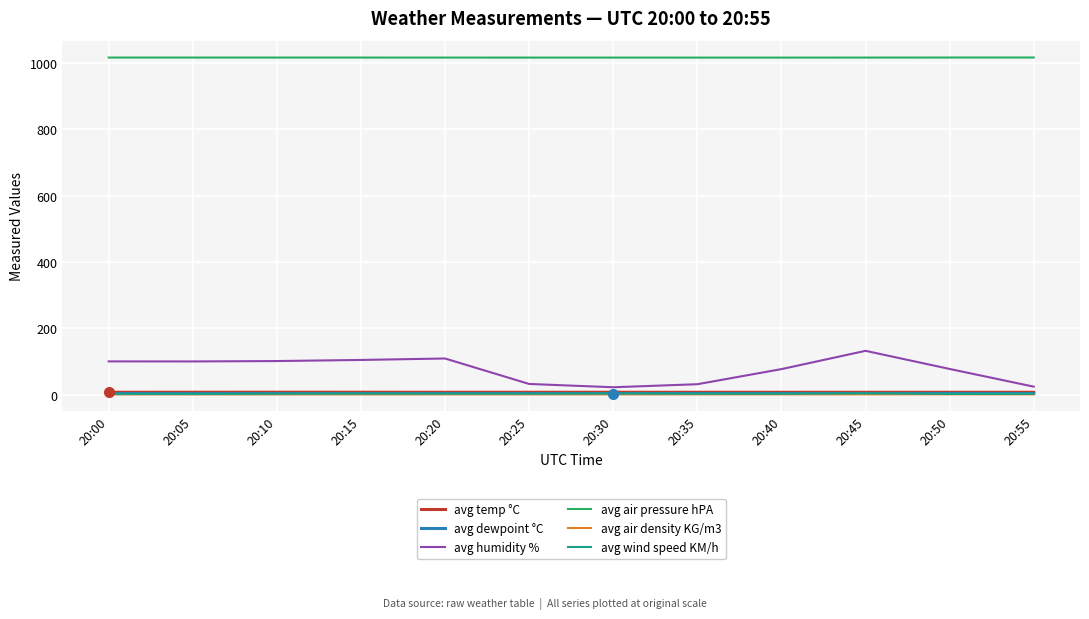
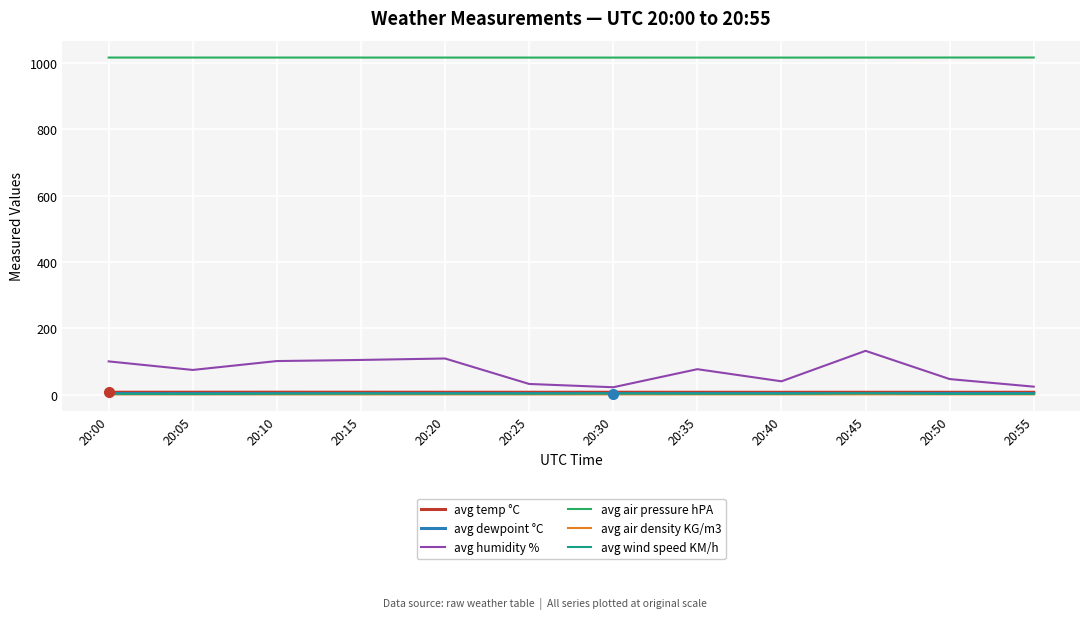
avg humidity %, 20:05: 100 -> 70
avg humidity %, 20:35: 30 -> 80
avg humidity %, 20:40: 80 -> 40
avg humidity %, 20:50: 80 -> 50
